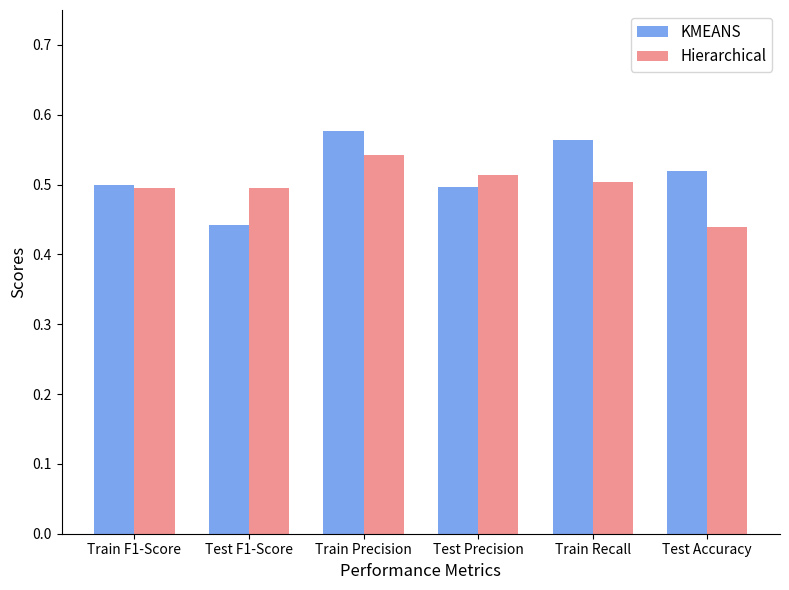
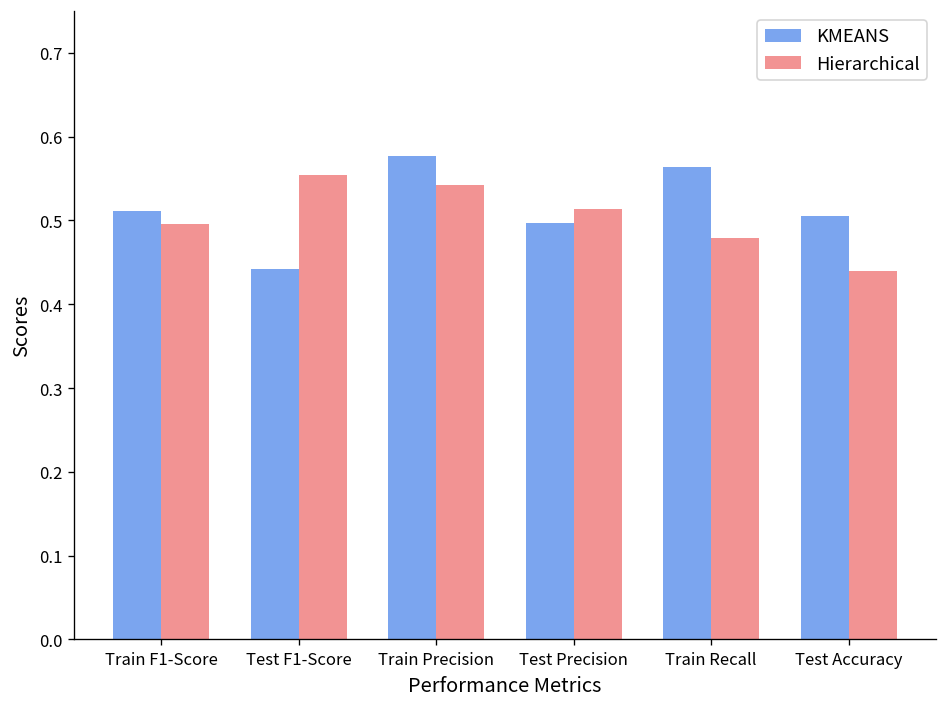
KMEANS, Train F1-Score: 0.50 -> 0.51
Hierarchical, Test F1-Score: 0.50 -> 0.55
Hierarchical, Train Recall: 0.50 -> 0.48
KMEANS, Test Accuracy: 0.52 -> 0.51
